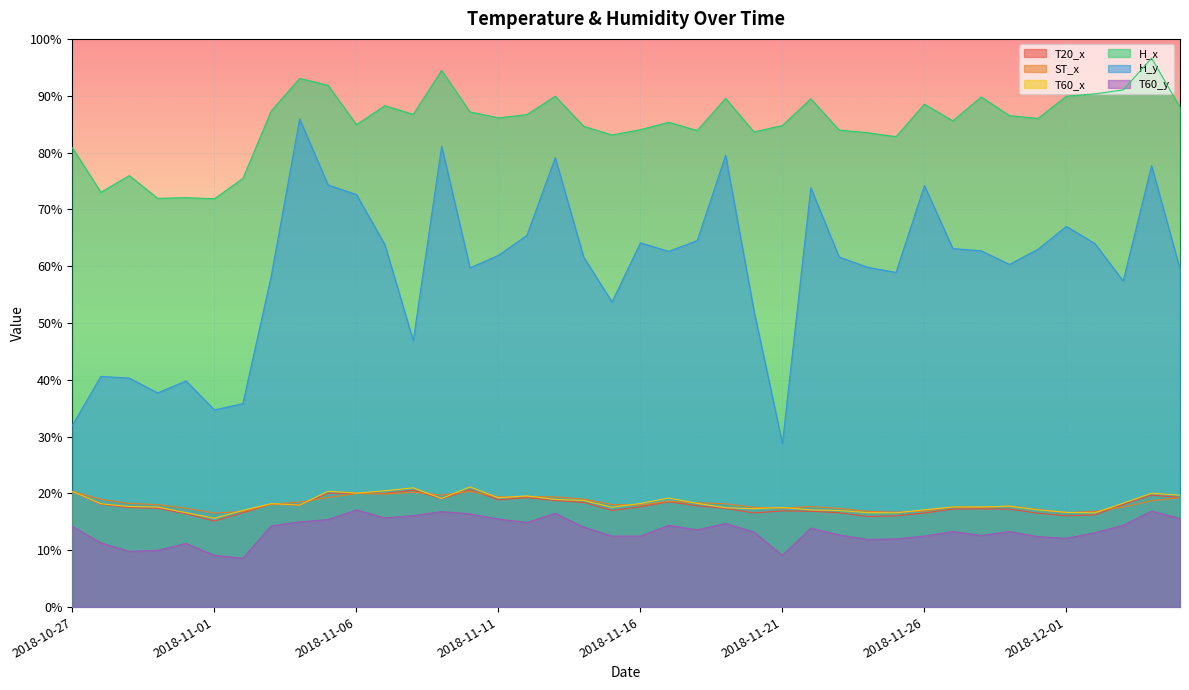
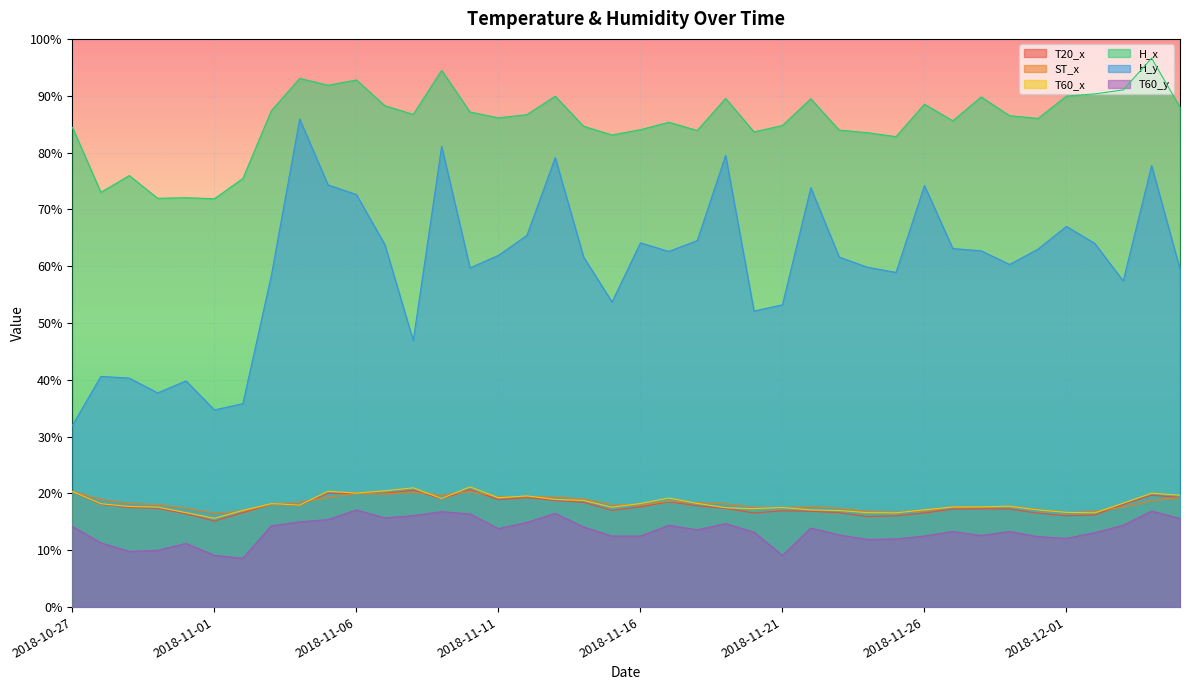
H_x, 2018-10-27: 81% -> 84%
H_x, 2018-11-06: 85% -> 93%
T60_y, 2018-11-11: 16% -> 14%
H_y, 2018-11-21: 29% -> 53%
